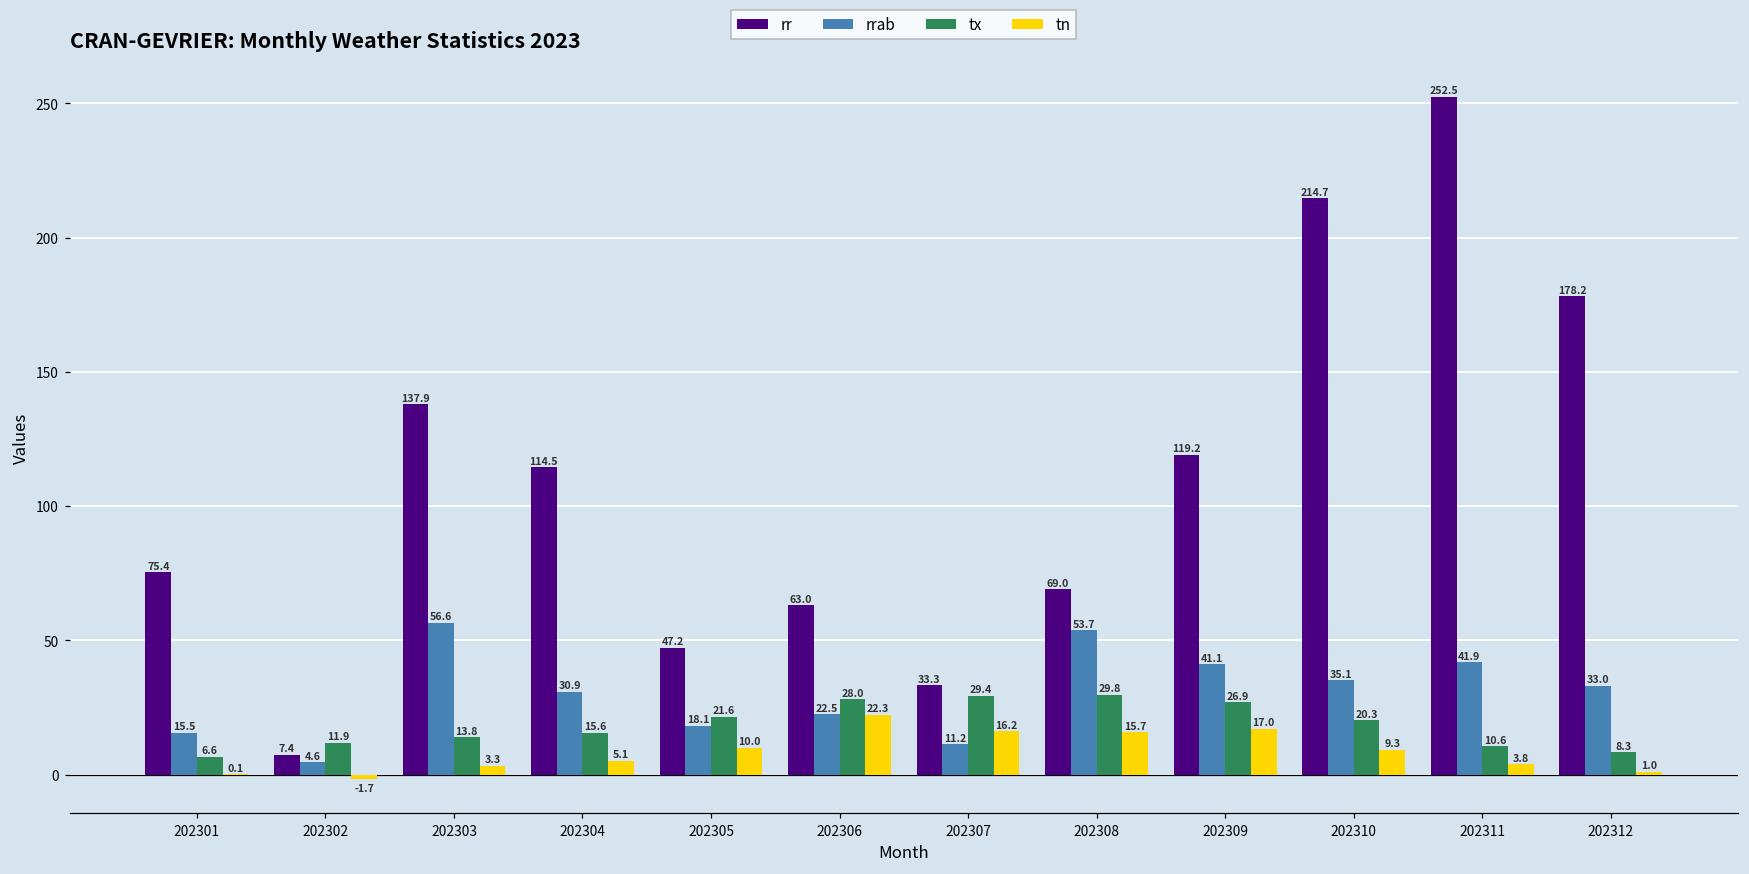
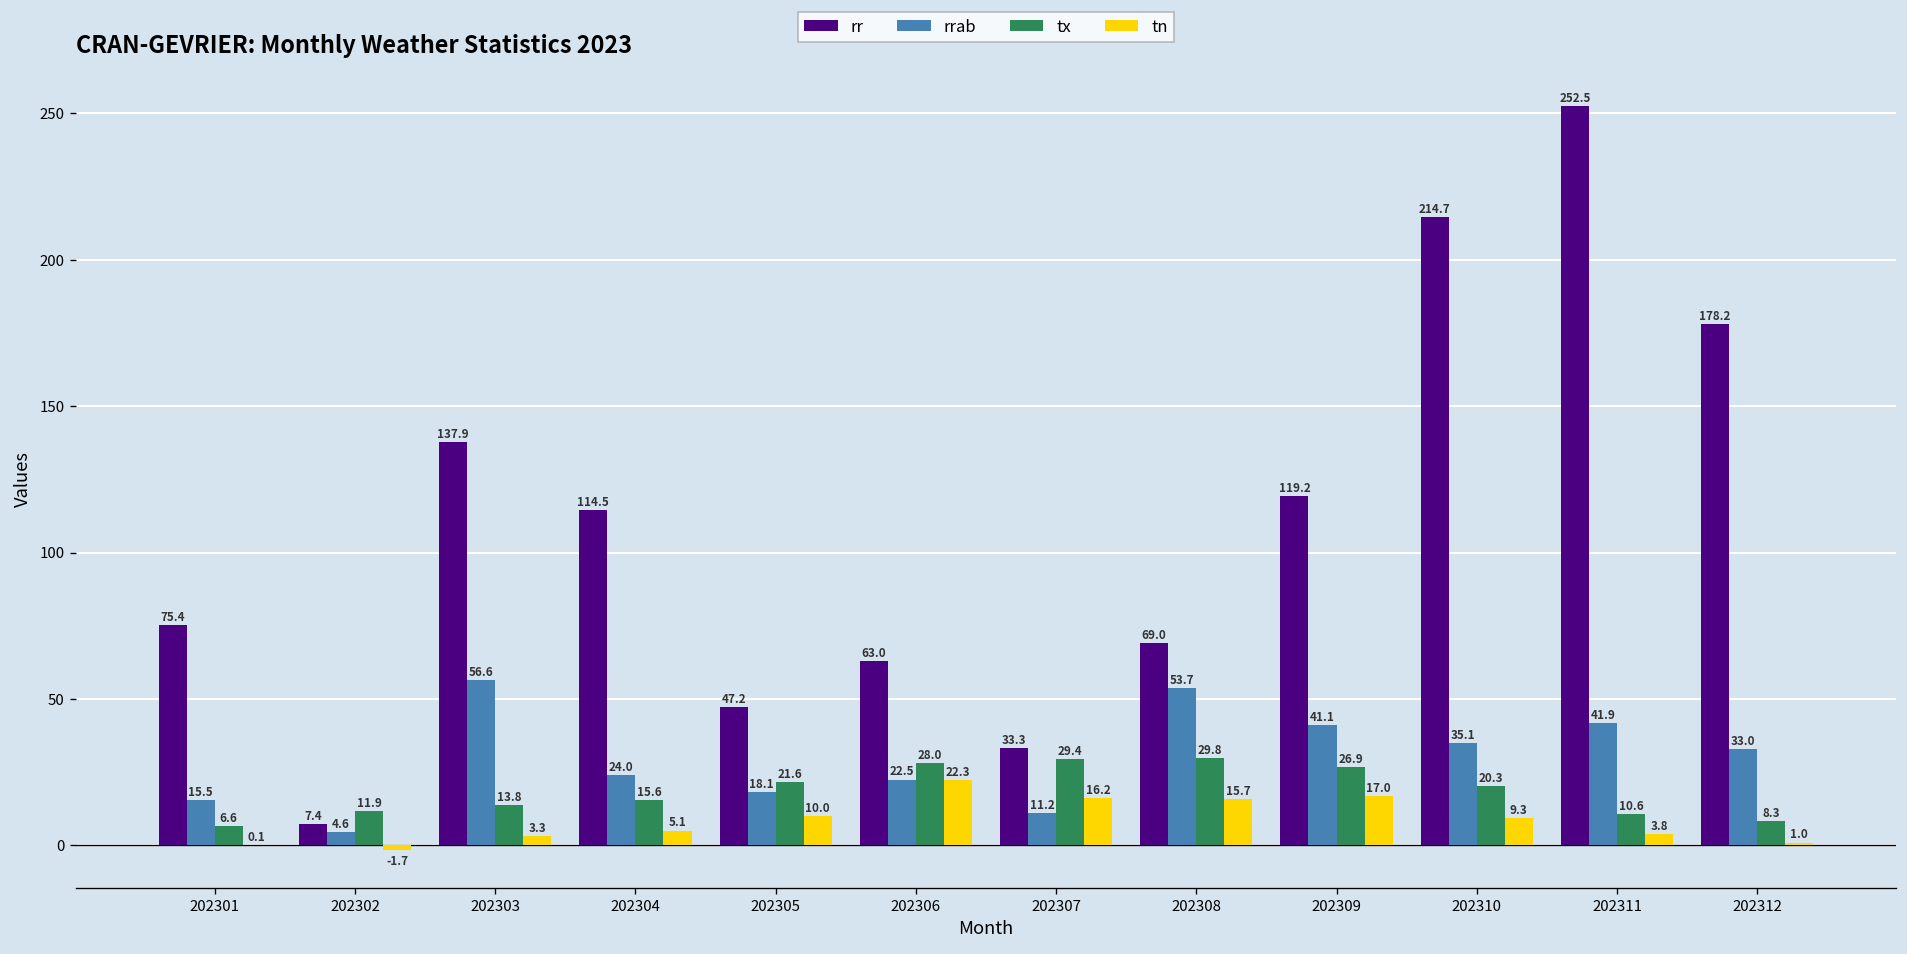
rrab, 202304: 30.9 -> 24.0
